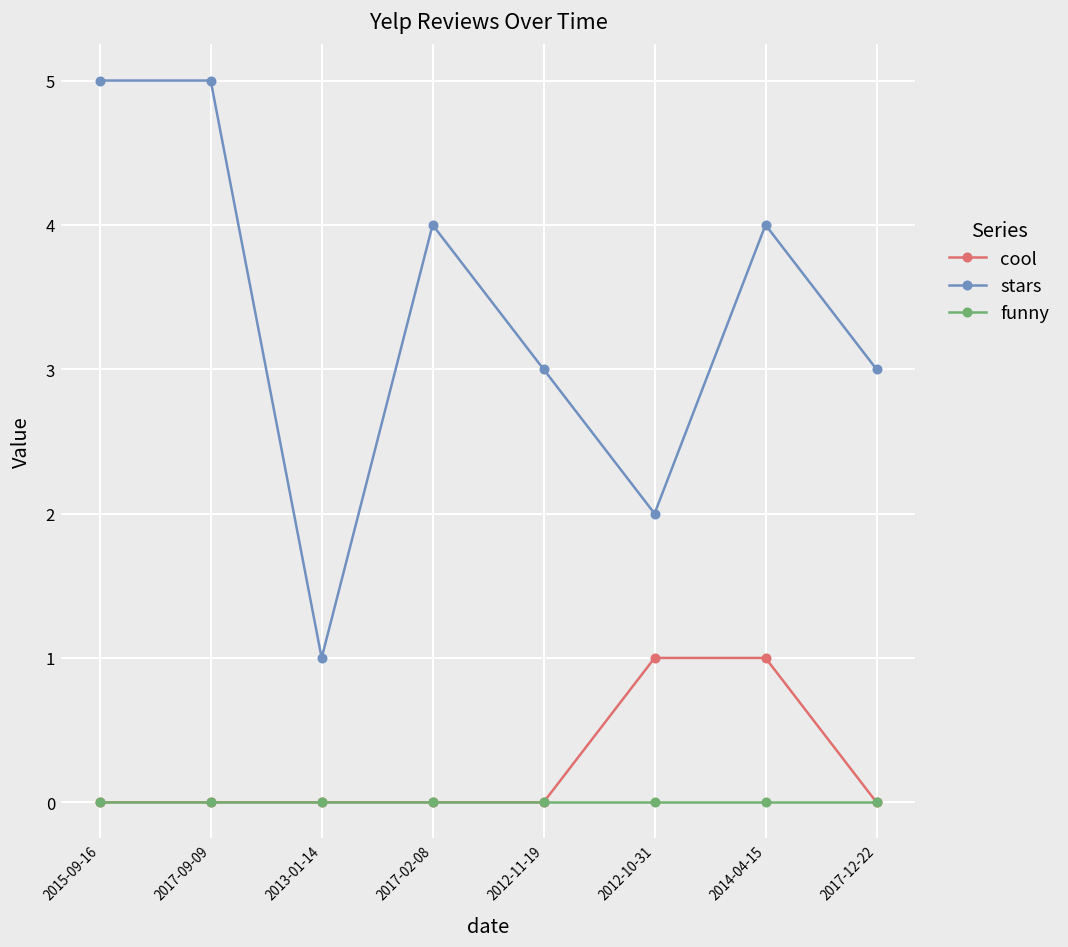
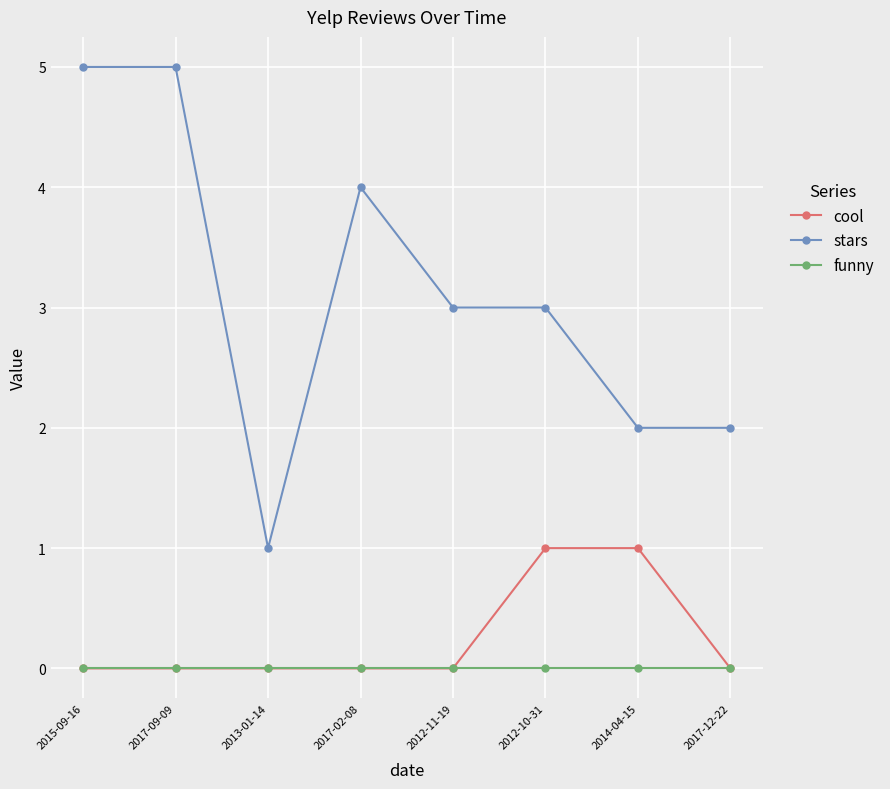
stars, 2012-10-31: 2 -> 3
stars, 2014-04-15: 4 -> 2
stars, 2017-12-22: 3 -> 2
